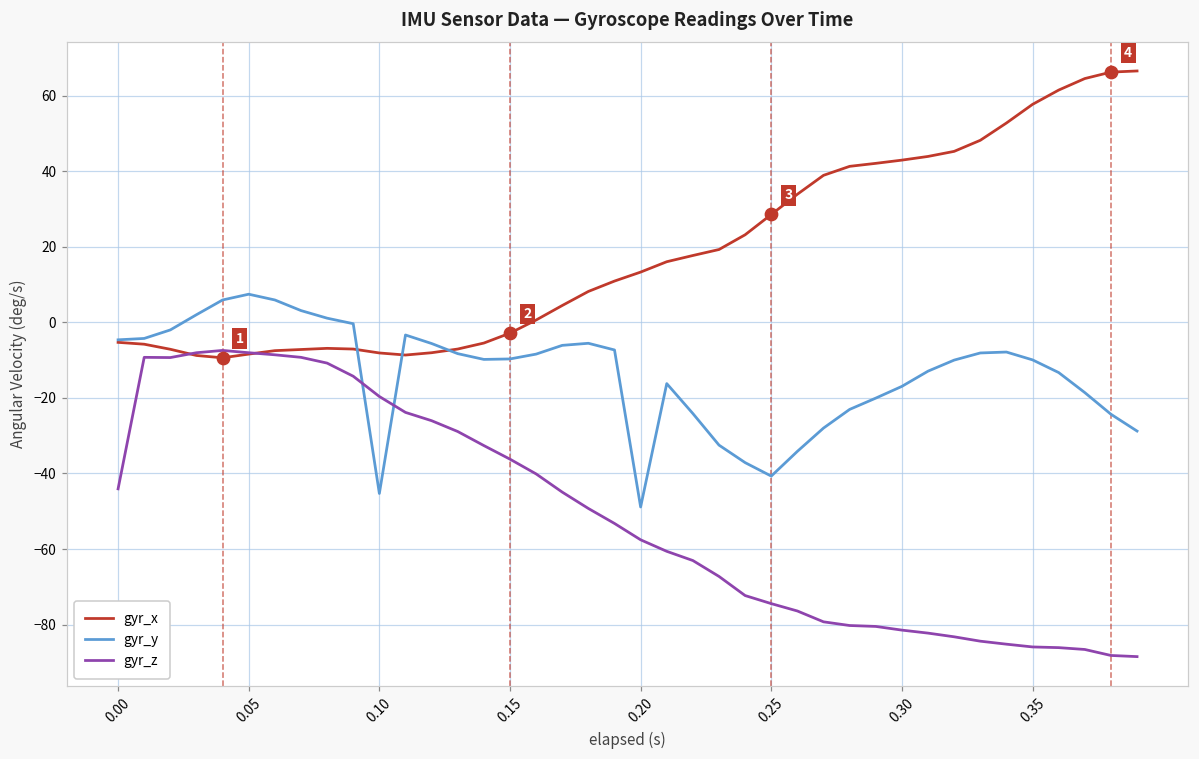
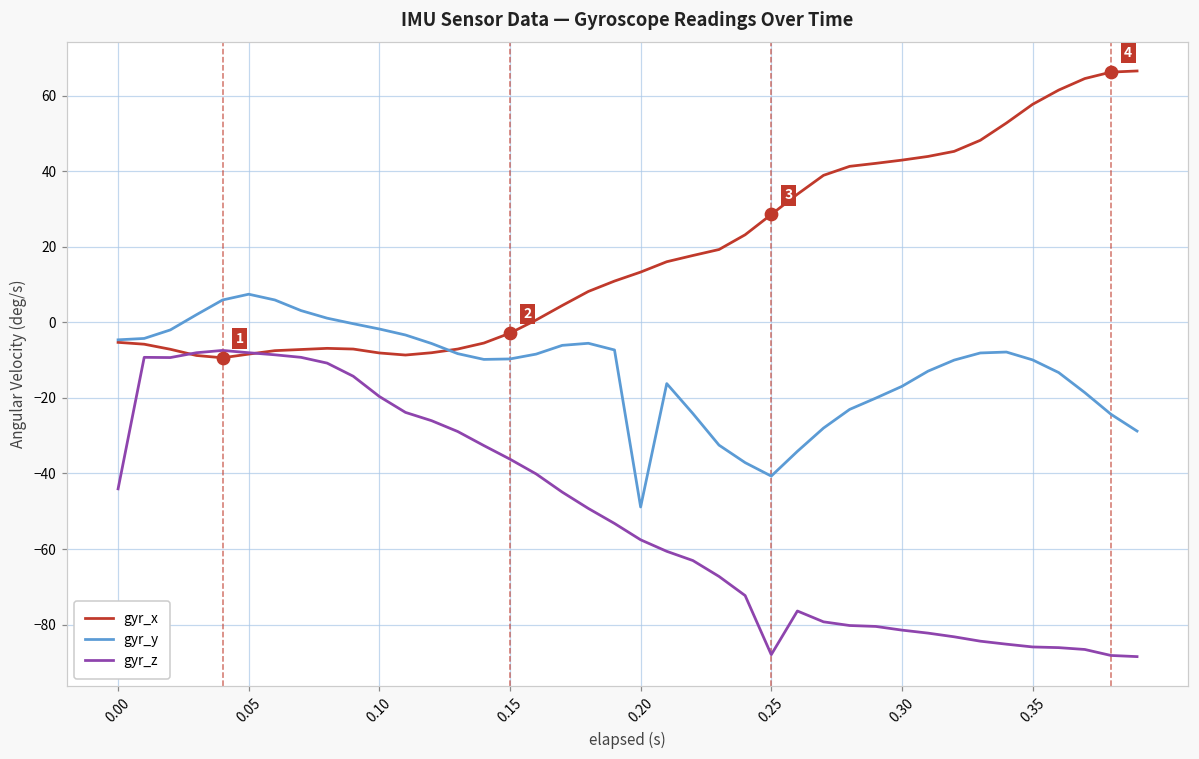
gyr_y, 0.10: -45 -> -2
gyr_z, 0.25: -74 -> -88
